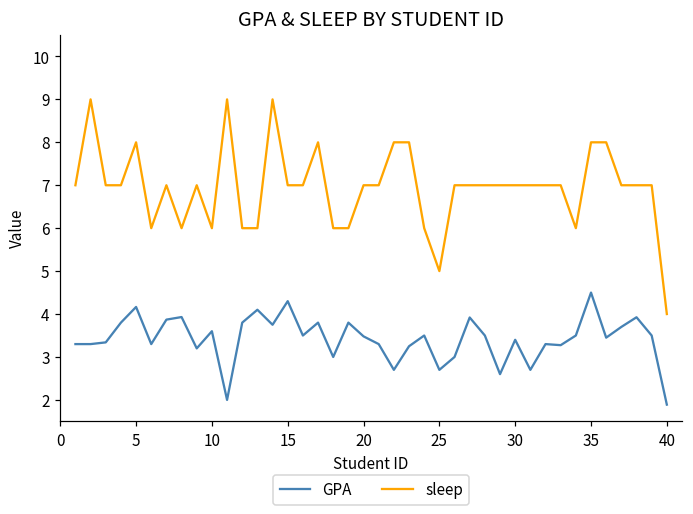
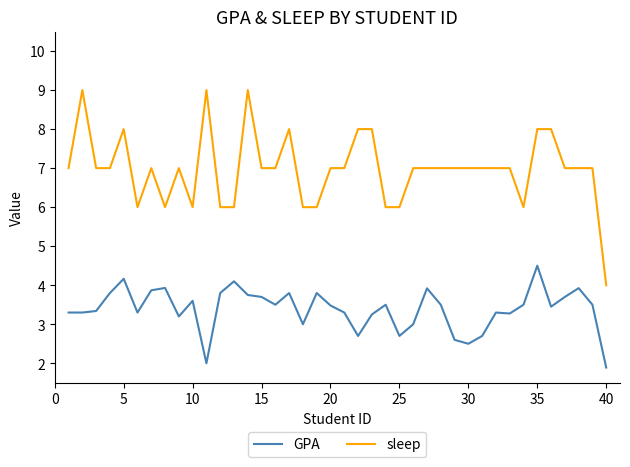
GPA, 15: 4.3 -> 3.7
sleep, 25: 5 -> 6
GPA, 30: 3.4 -> 2.5
